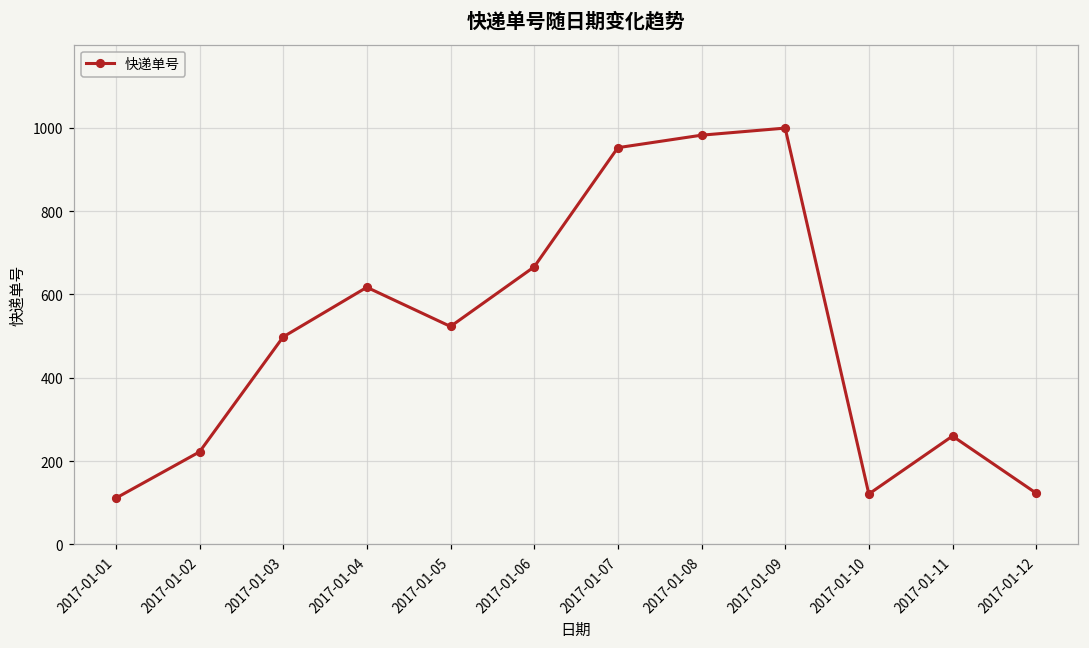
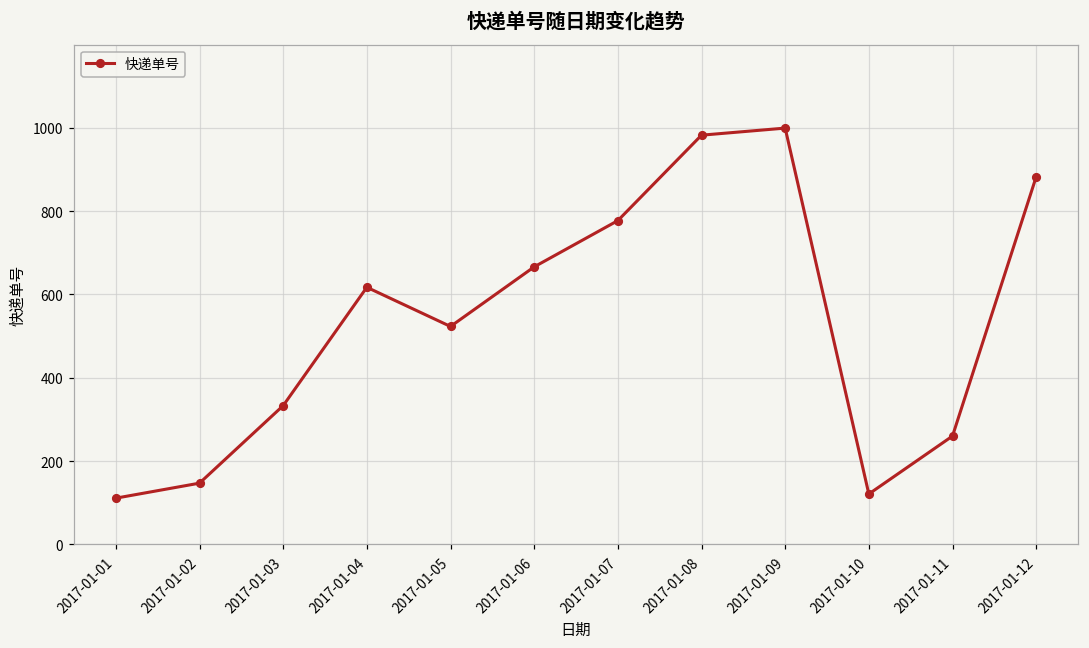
2017-01-02: 220 -> 150
2017-01-03: 500 -> 330
2017-01-07: 950 -> 780
2017-01-12: 120 -> 880
